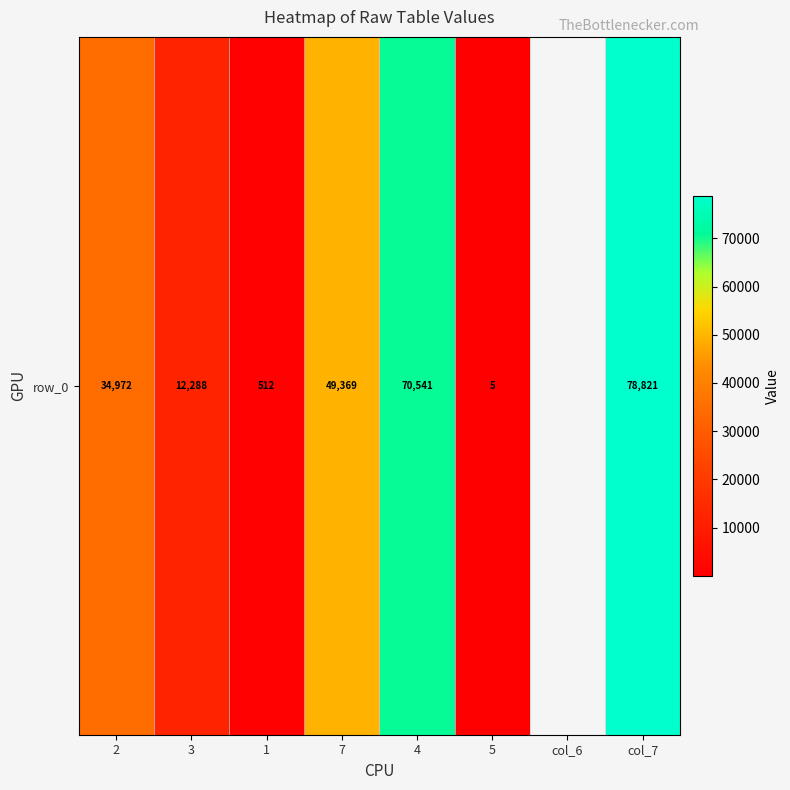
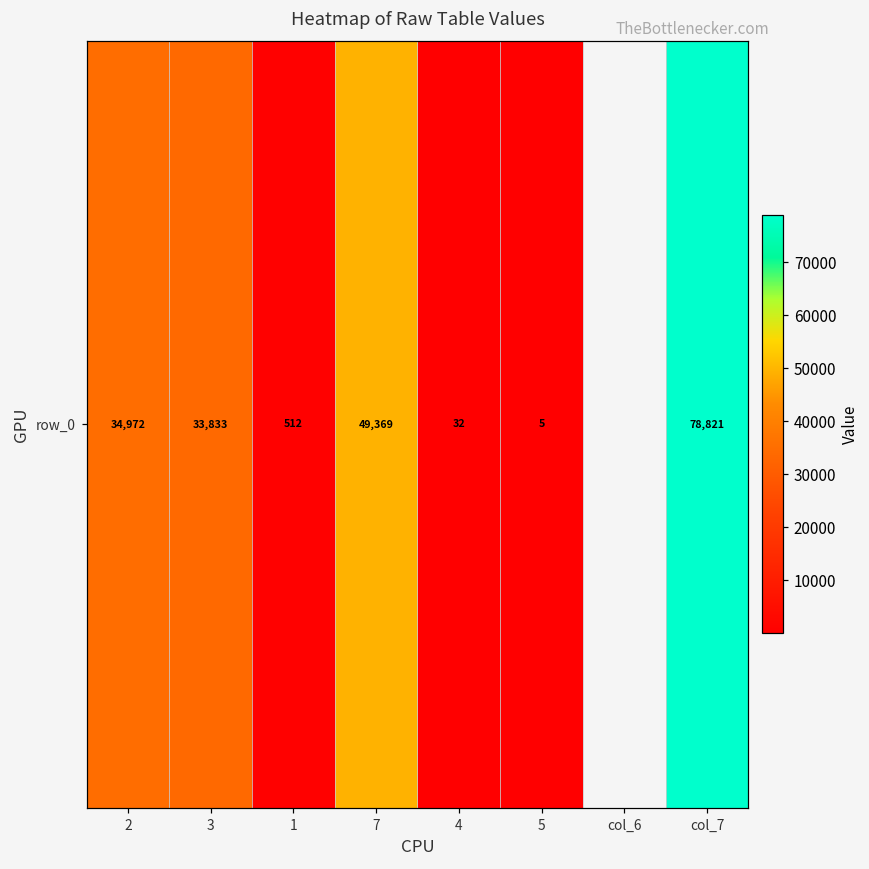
row_0, 3: 12,288 -> 33,833
row_0, 4: 70,541 -> 32
